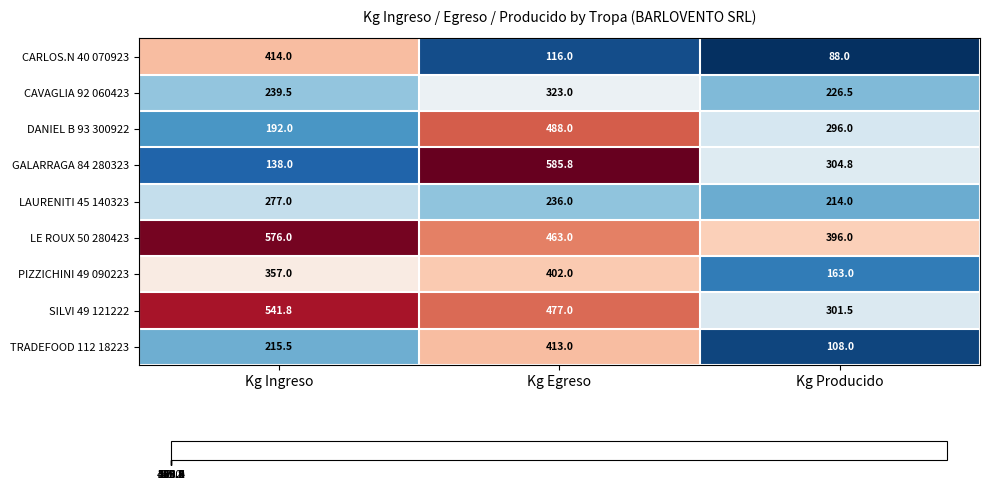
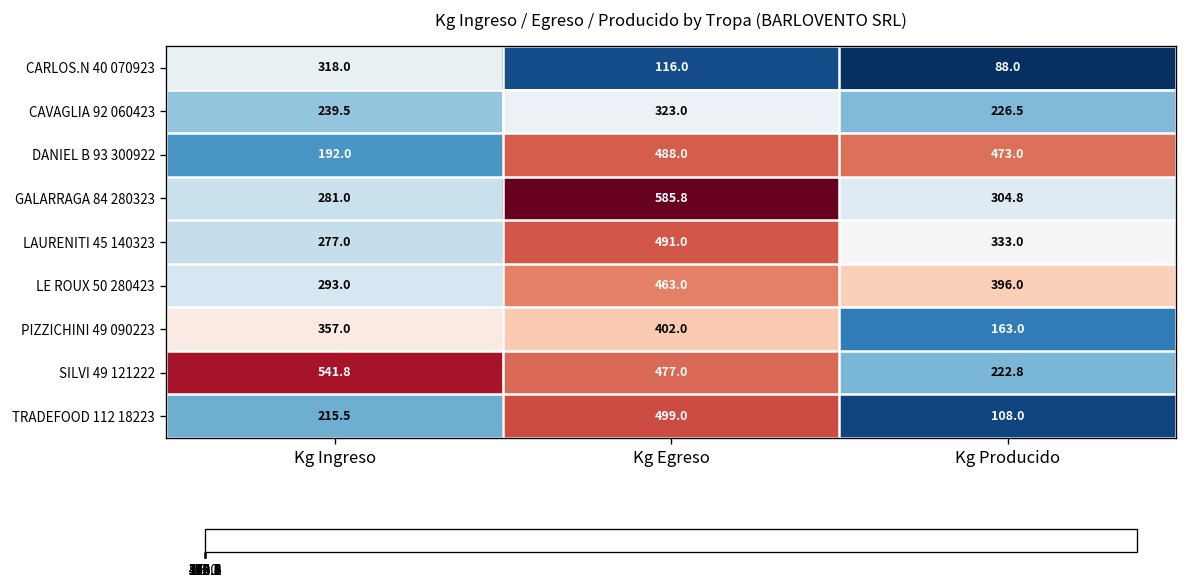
CARLOS.N 40 070923, Kg Ingreso: 414.0 -> 318.0
DANIEL B 93 300922, Kg Producido: 296.0 -> 473.0
GALARRAGA 84 280323, Kg Ingreso: 138.0 -> 281.0
LAURENITI 45 140323, Kg Egreso: 236.0 -> 491.0
LAURENITI 45 140323, Kg Producido: 214.0 -> 333.0
LE ROUX 50 280423, Kg Ingreso: 576.0 -> 293.0
SILVI 49 121222, Kg Producido: 301.5 -> 222.8
TRADEFOOD 112 18223, Kg Egreso: 413.0 -> 499.0
